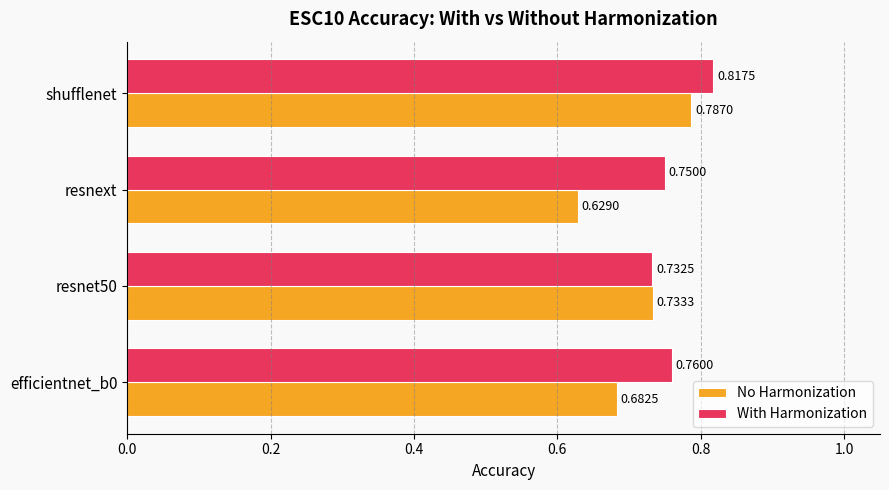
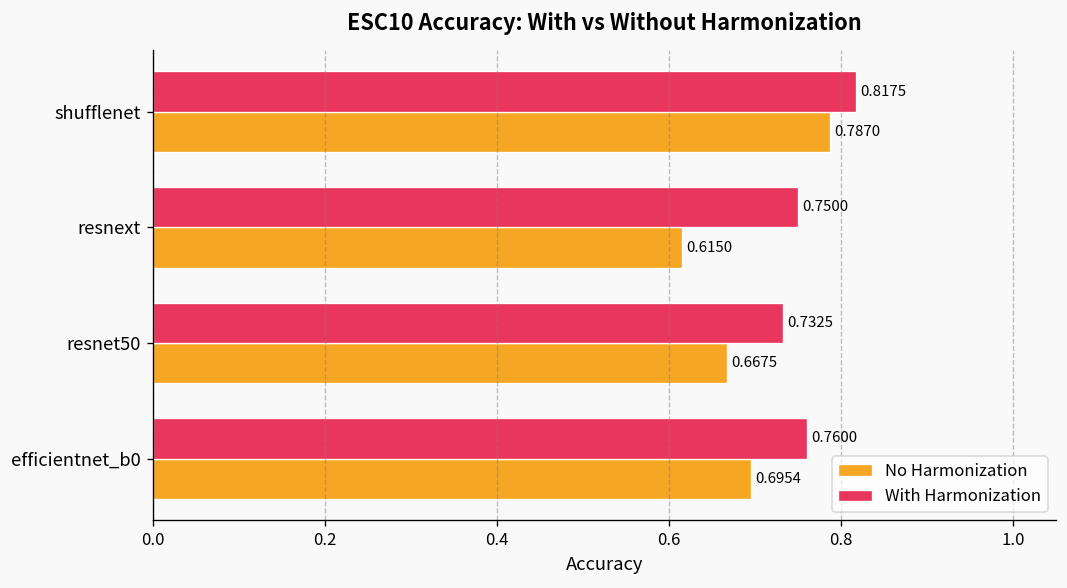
No Harmonization, resnext: 0.6290 -> 0.6150
No Harmonization, resnet50: 0.7333 -> 0.6675
No Harmonization, efficientnet_b0: 0.6825 -> 0.6954
